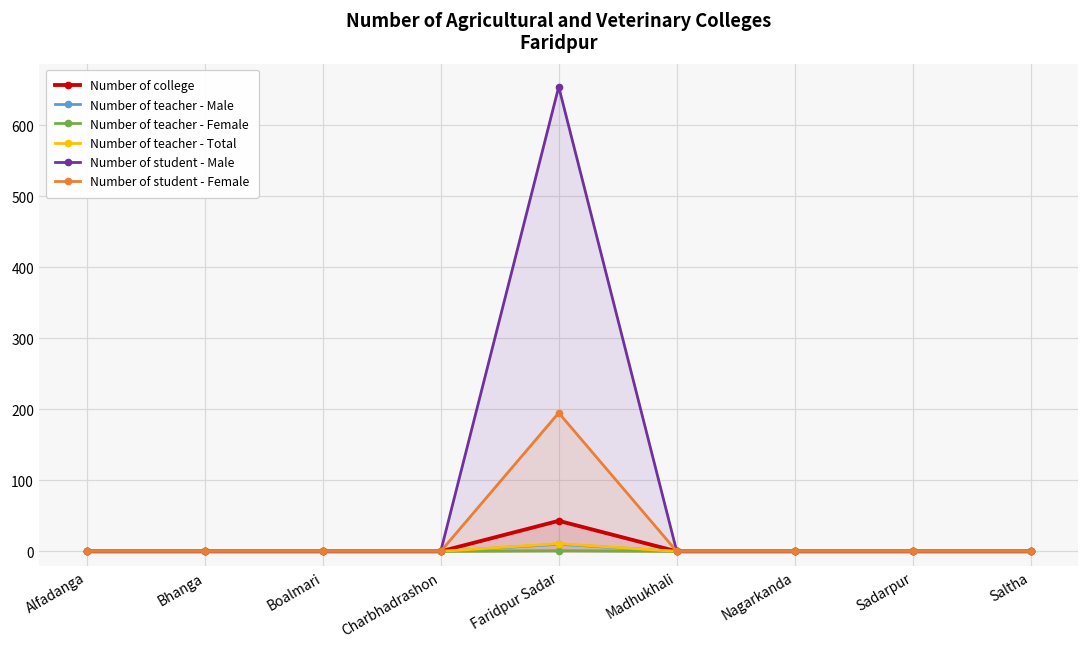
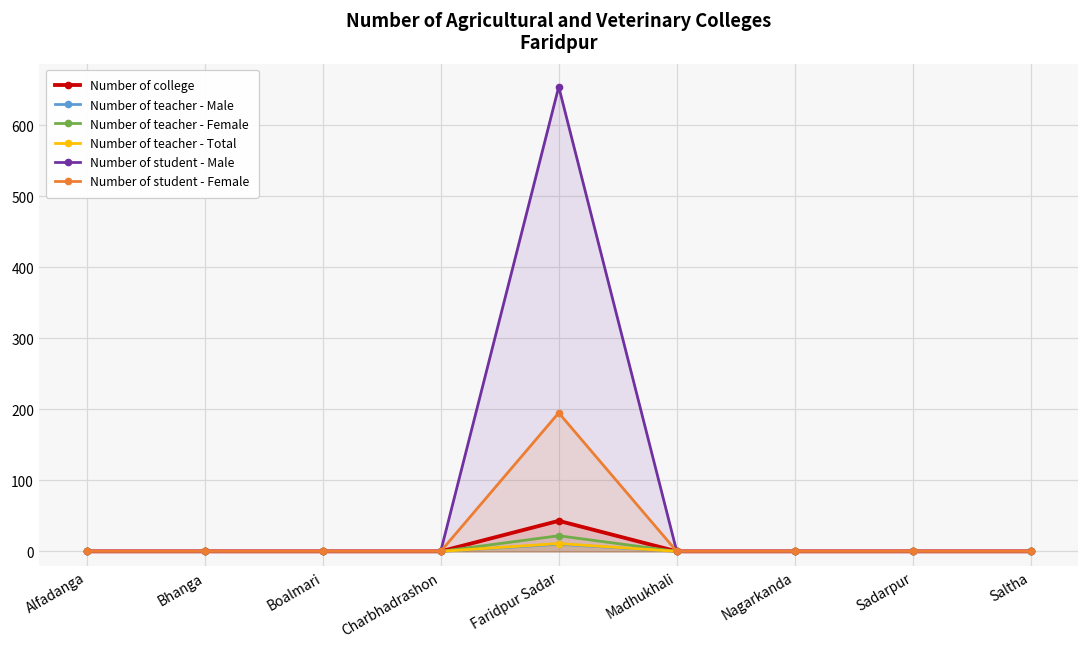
Number of teacher - Female, Faridpur Sadar: 0 -> 20
